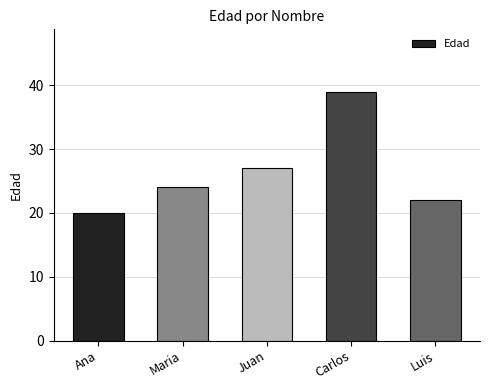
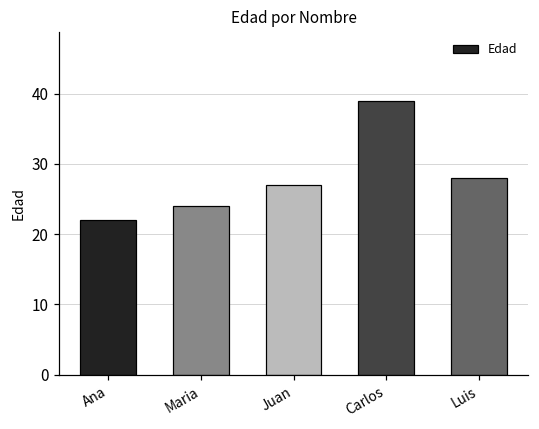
Ana: 20 -> 22
Luis: 22 -> 28
